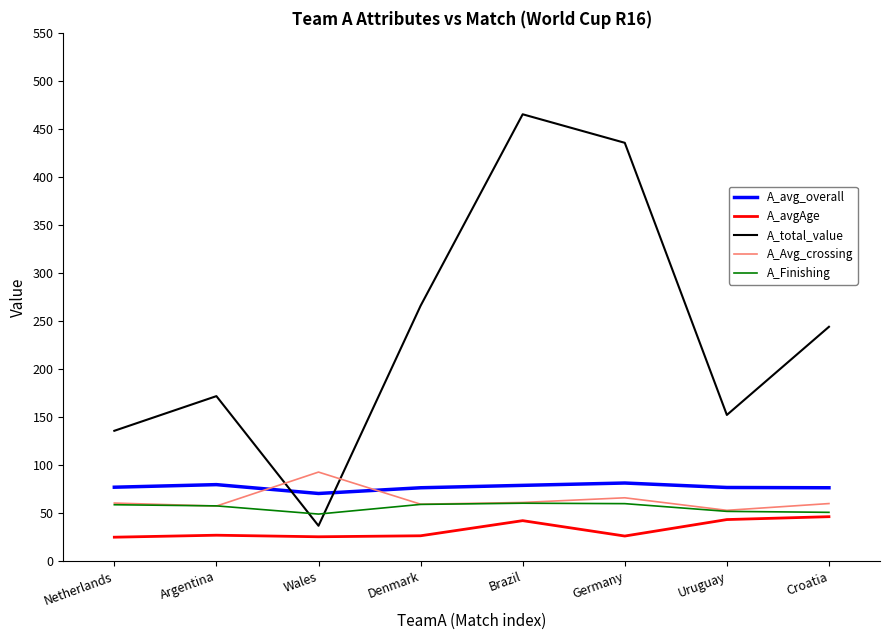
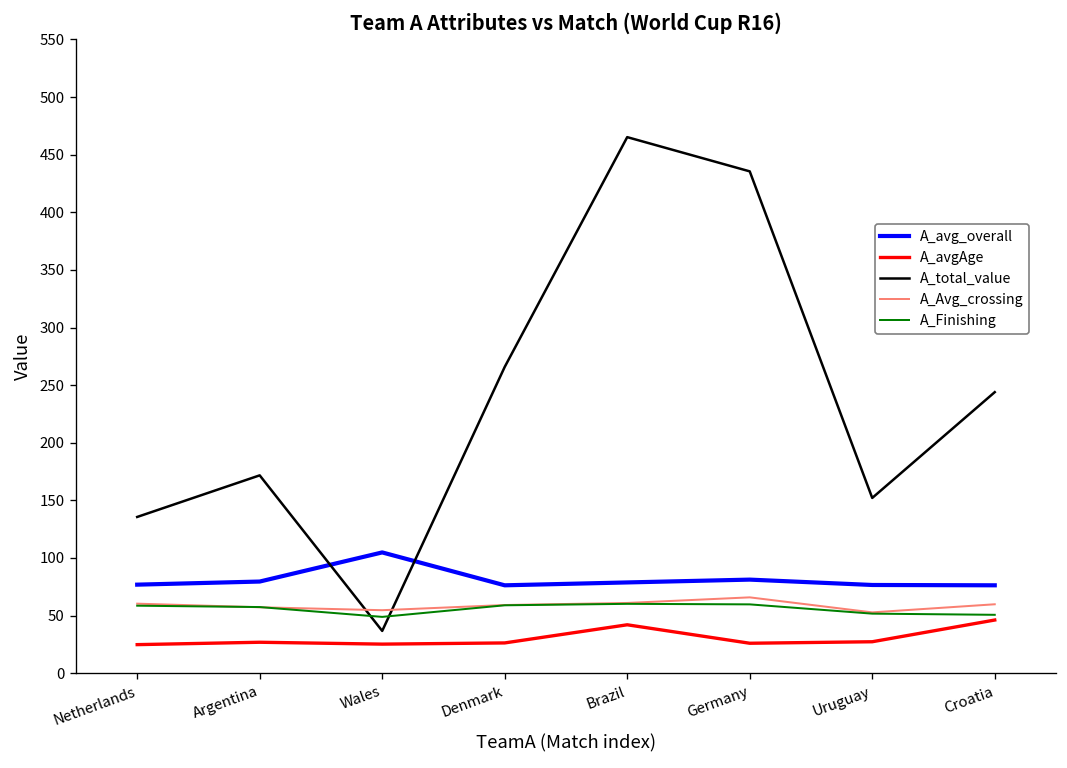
A_avg_overall, Wales: 70 -> 100
A_Avg_crossing, Wales: 90 -> 50
A_avgAge, Uruguay: 40 -> 30
